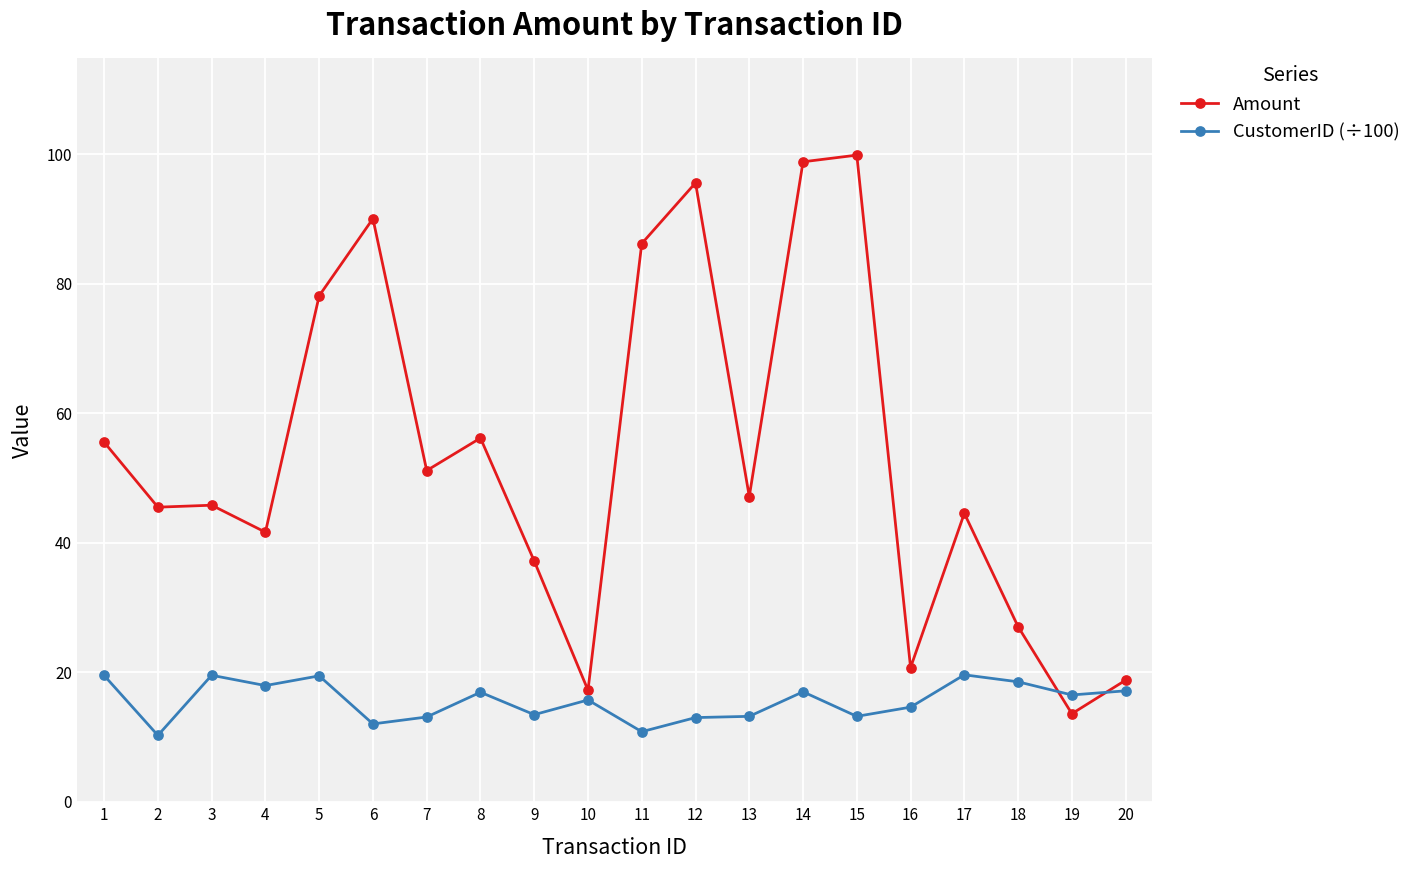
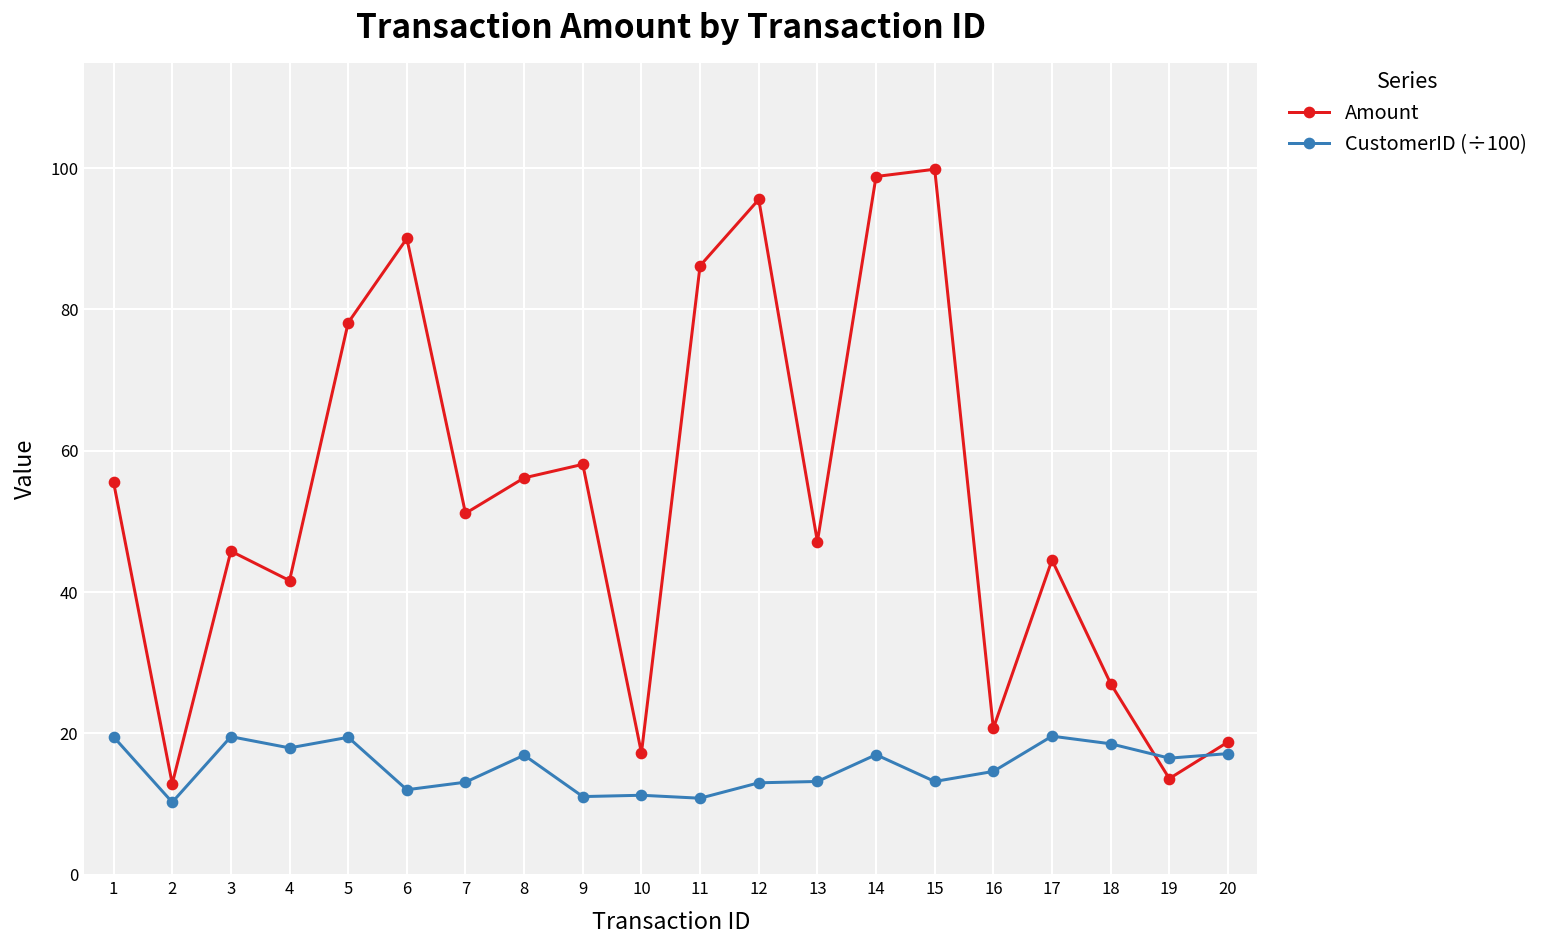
Amount, 2: 45 -> 13
Amount, 9: 37 -> 58
CustomerID (÷100), 9: 13 -> 11
CustomerID (÷100), 10: 16 -> 11
